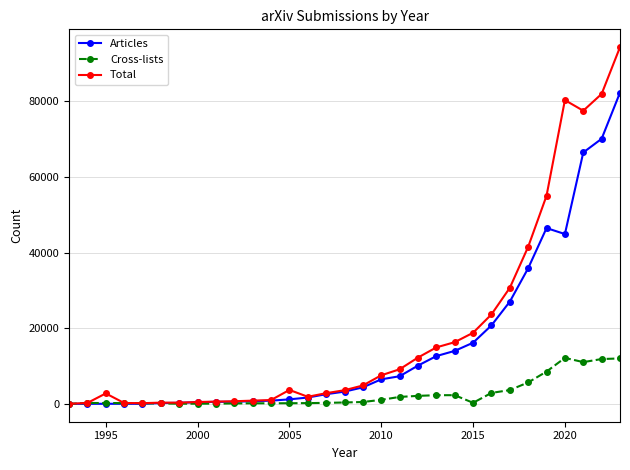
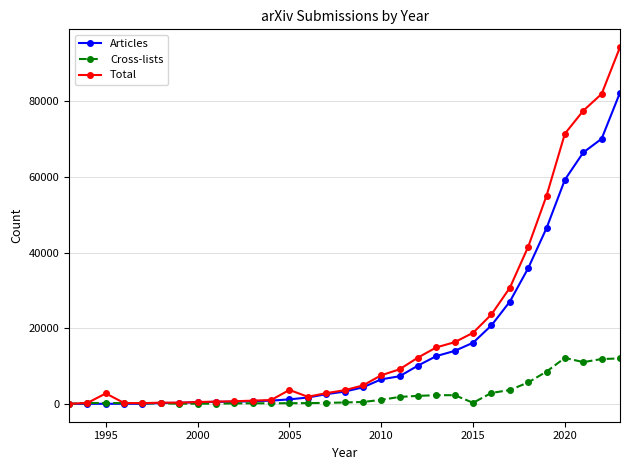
Articles, 2020: 45000 -> 59000
Total, 2020: 80000 -> 71000
